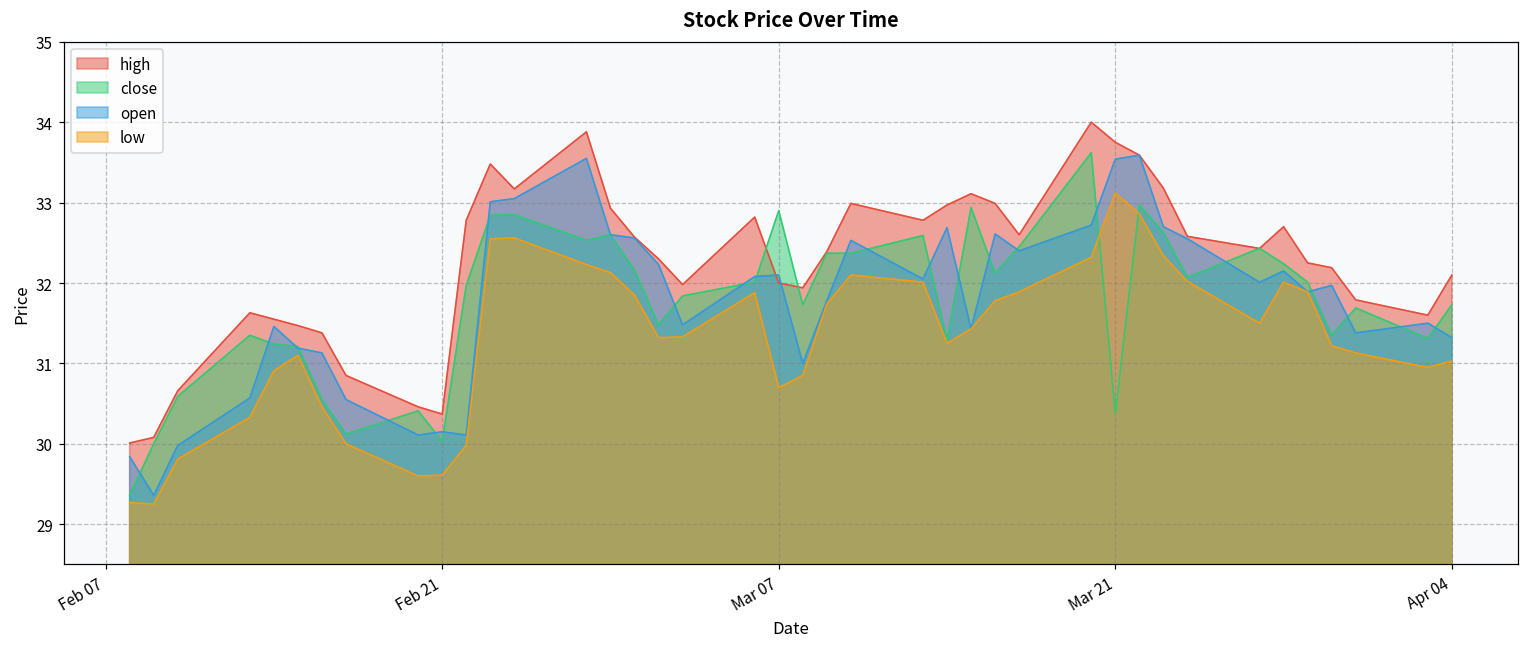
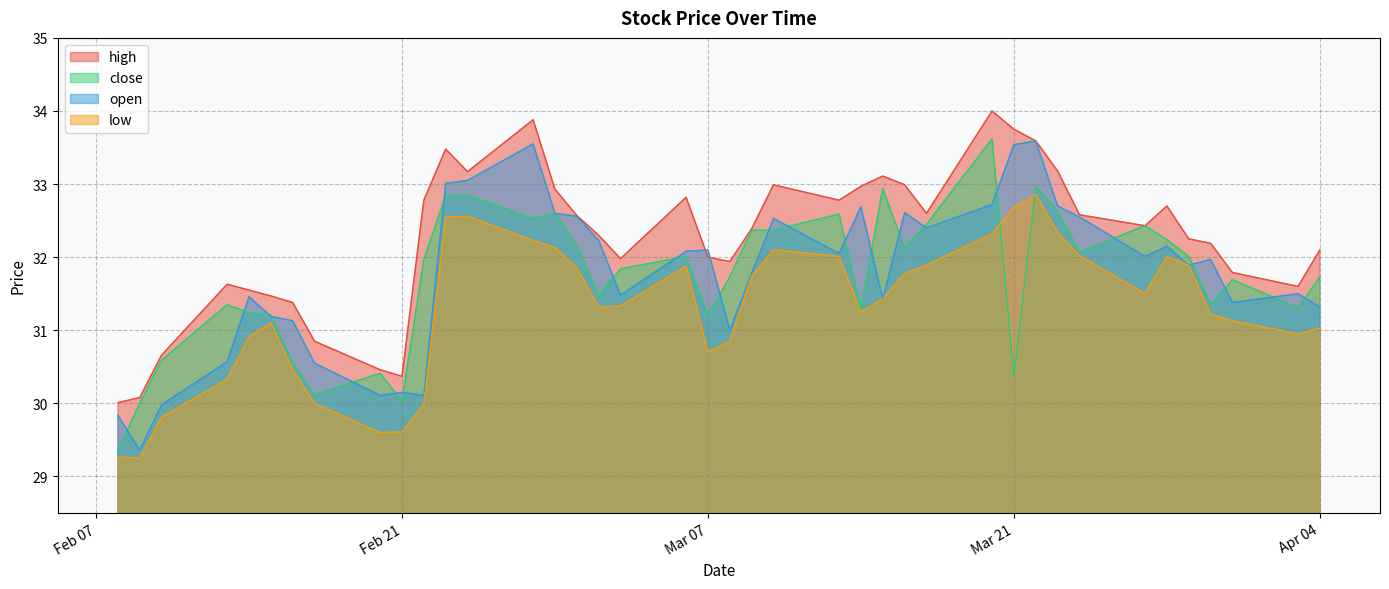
close, Mar 07: 32.9 -> 31.2
low, Mar 21: 33.1 -> 32.7
